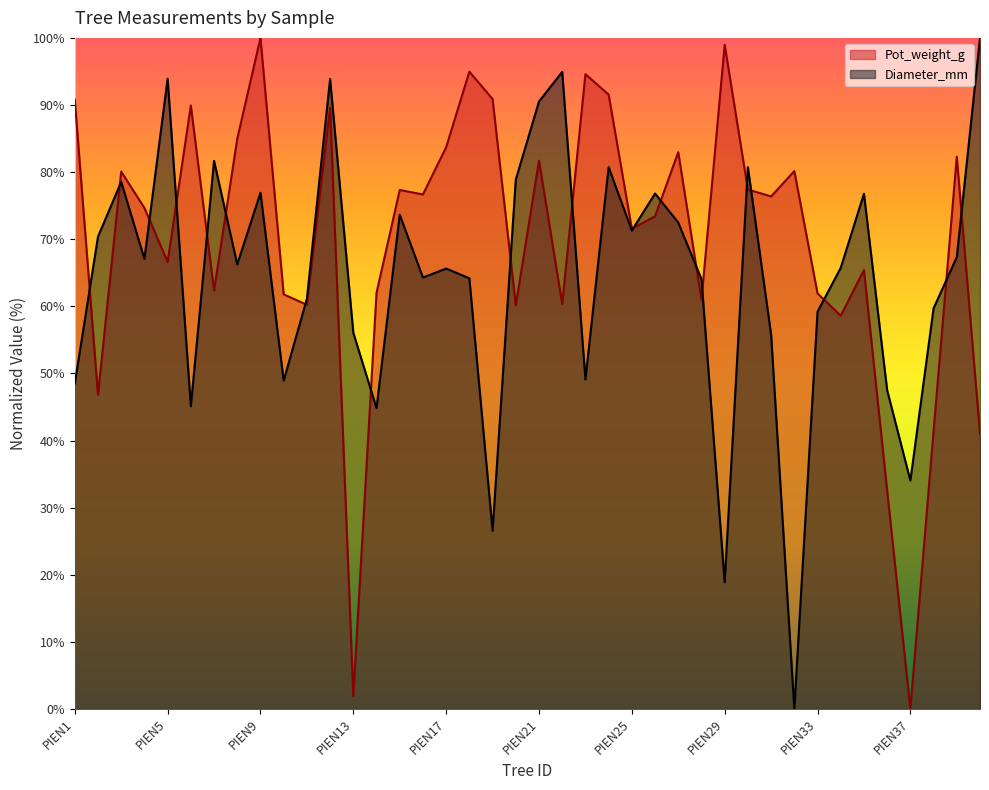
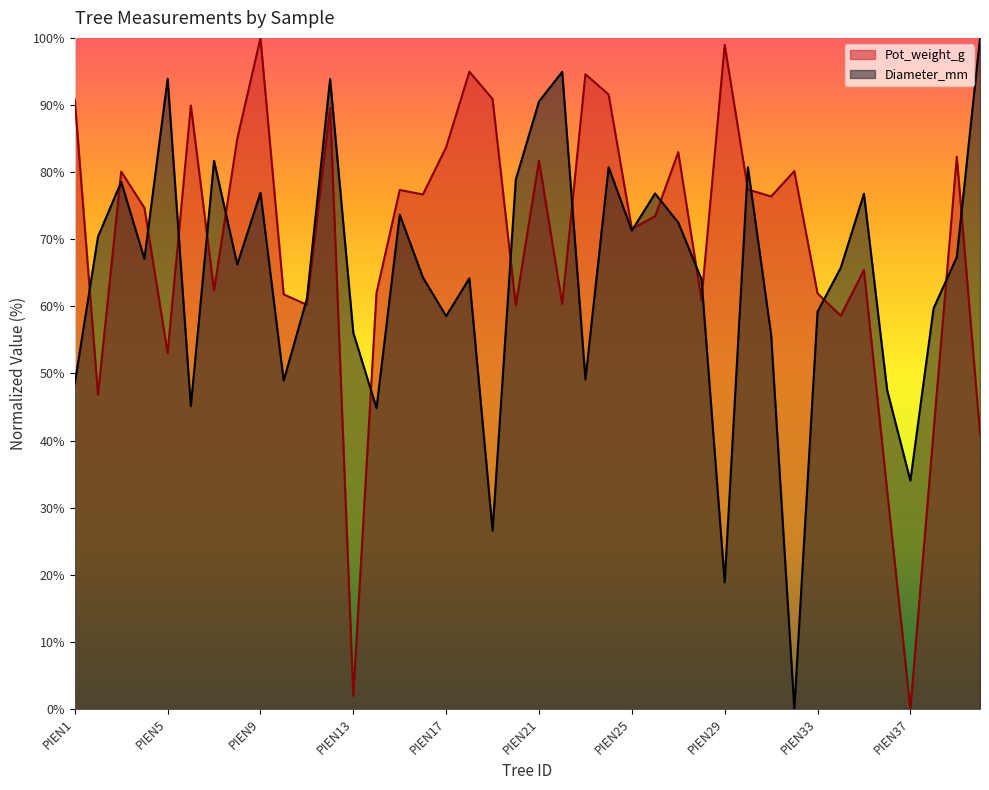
Pot_weight_g, PIEN5: 67% -> 53%
Diameter_mm, PIEN17: 66% -> 59%
